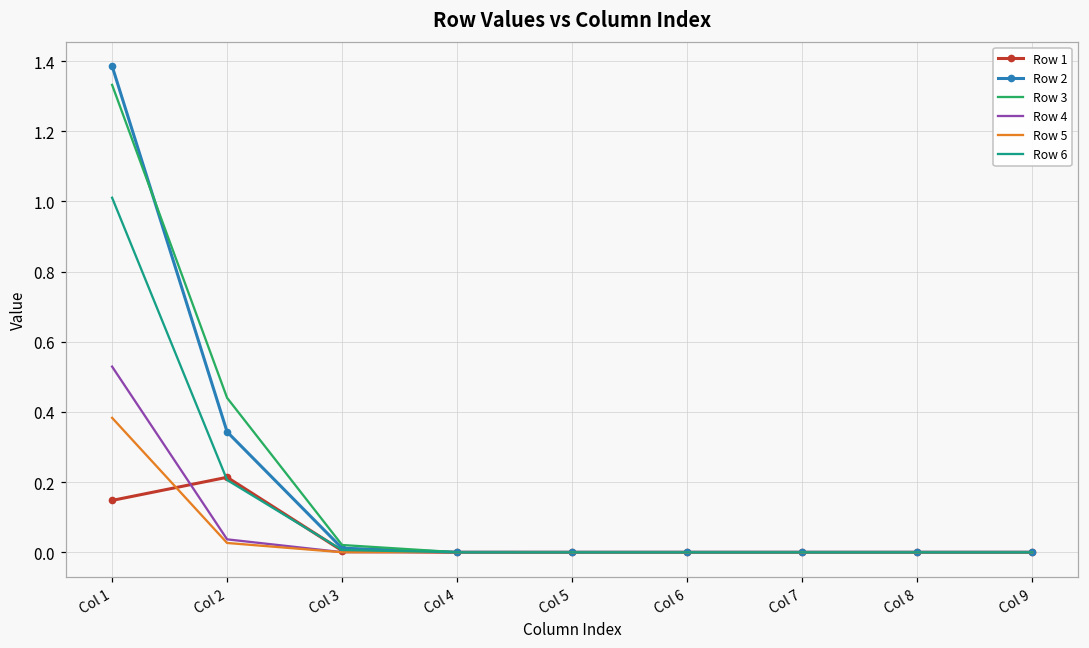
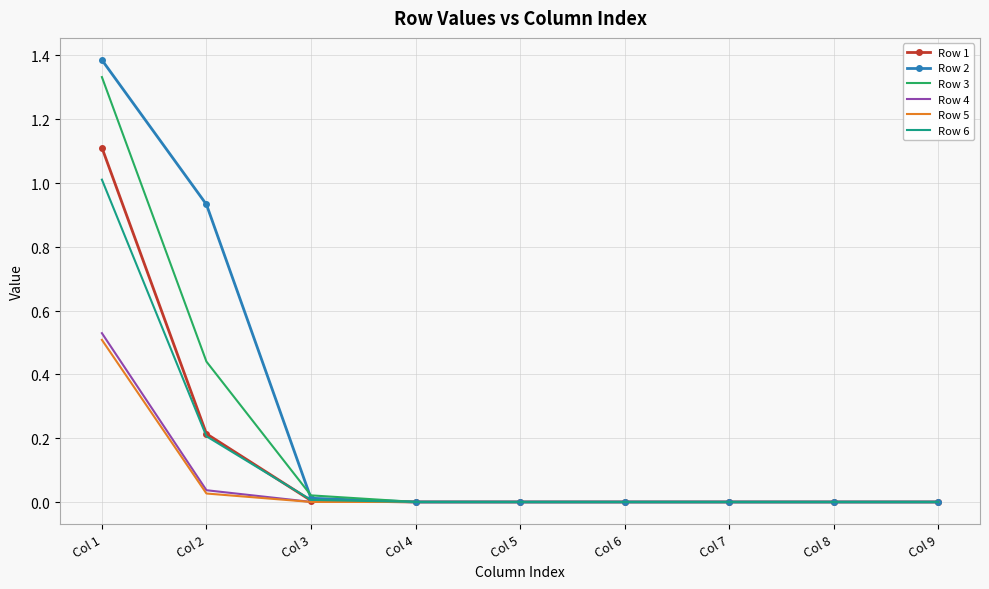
Row 1, Col 1: 0.15 -> 1.11
Row 5, Col 1: 0.38 -> 0.51
Row 2, Col 2: 0.34 -> 0.93
